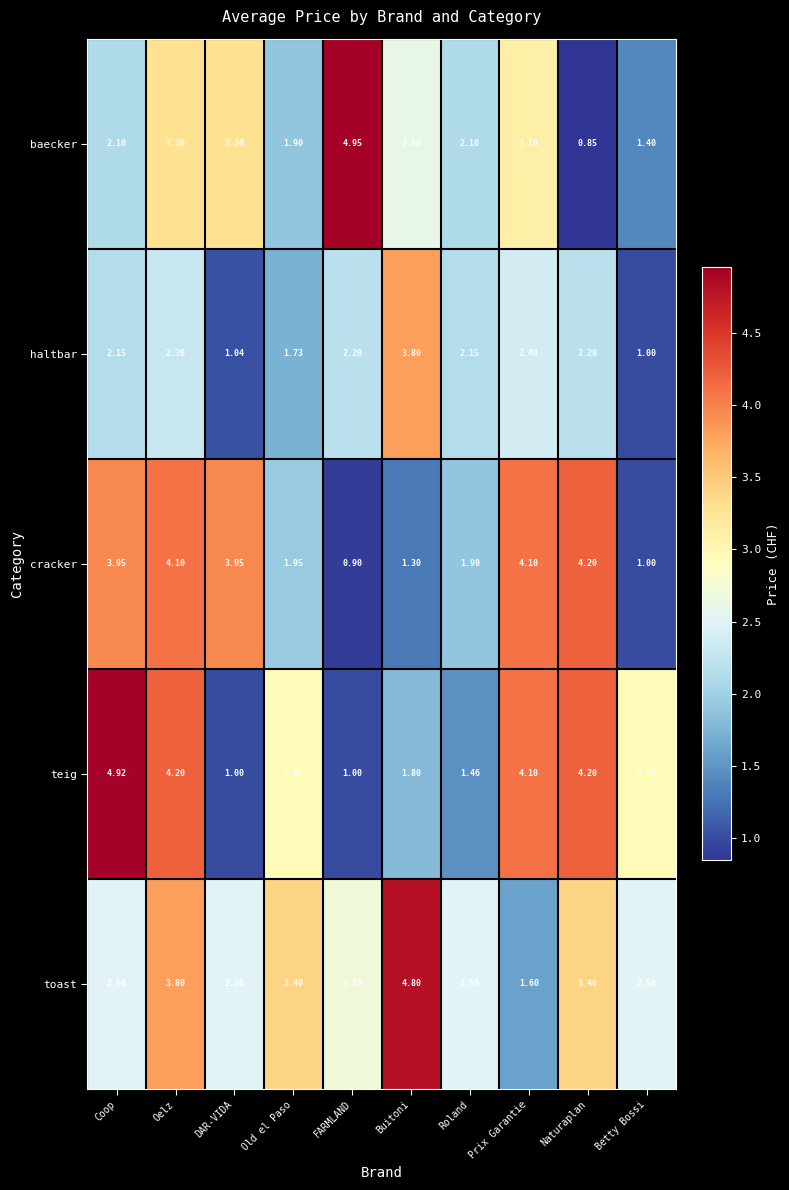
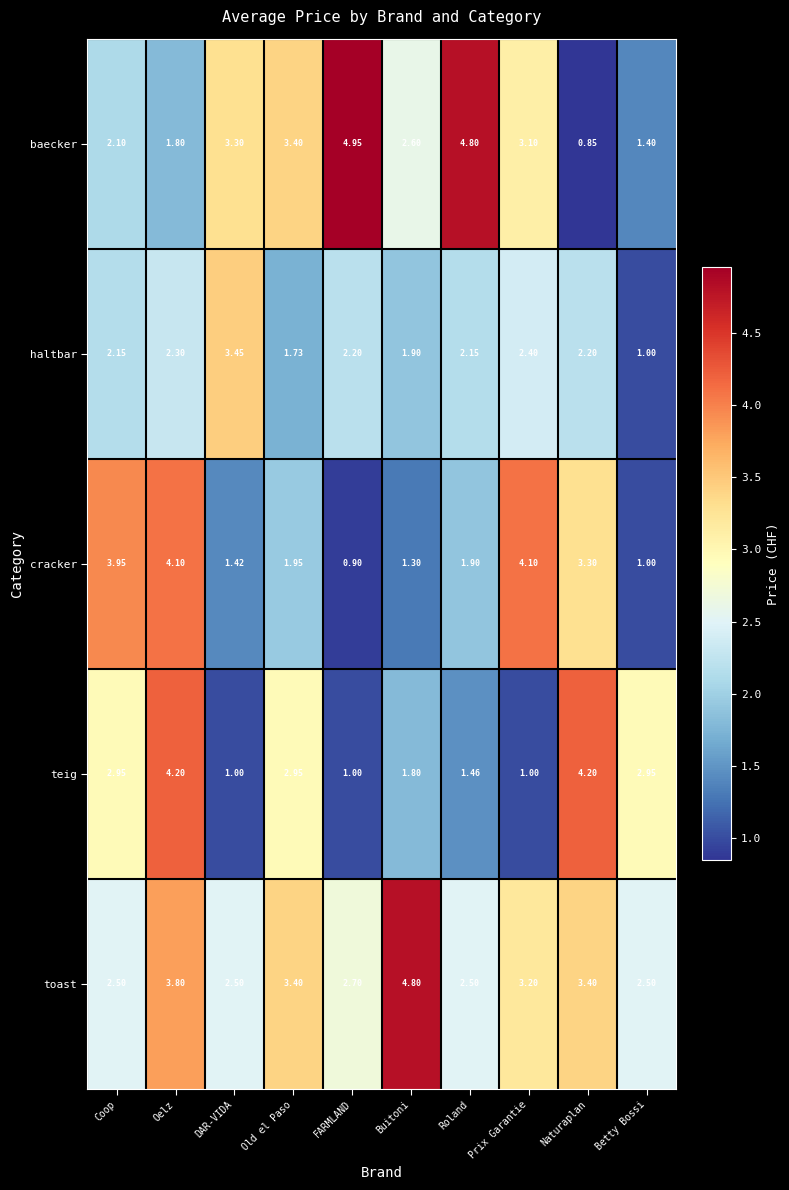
baecker, Oelz: 3.30 -> 1.80
baecker, Old el Paso: 1.90 -> 3.40
baecker, Roland: 2.10 -> 4.80
haltbar, DAR-VIDA: 1.04 -> 3.45
haltbar, Buitoni: 3.80 -> 1.90
cracker, DAR-VIDA: 3.95 -> 1.42
cracker, Naturaplan: 4.20 -> 3.30
teig, Coop: 4.92 -> 2.95
teig, Prix Garantie: 4.10 -> 1.00
toast, Prix Garantie: 1.60 -> 3.20
